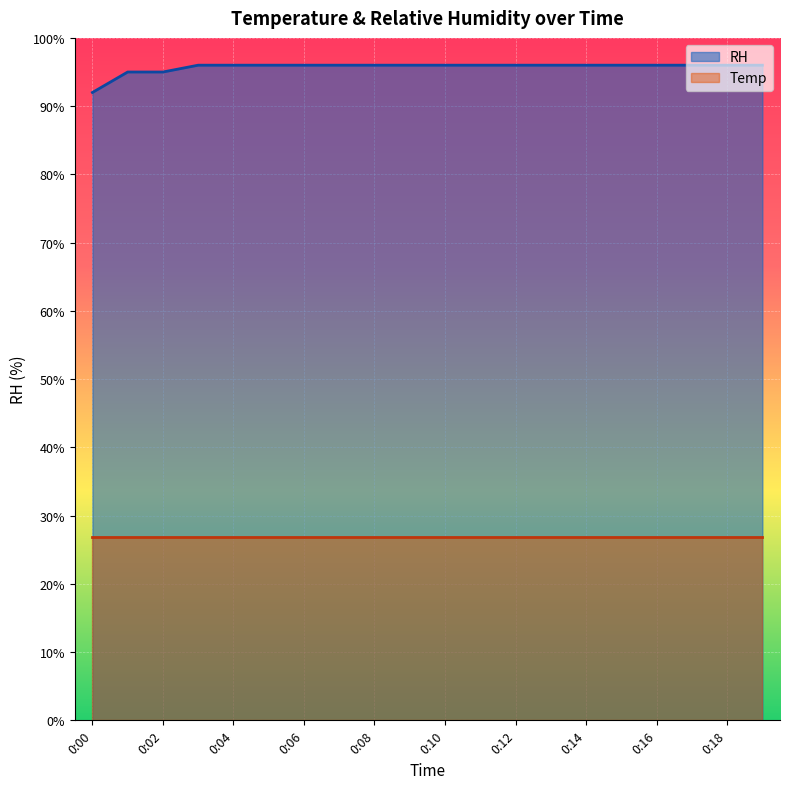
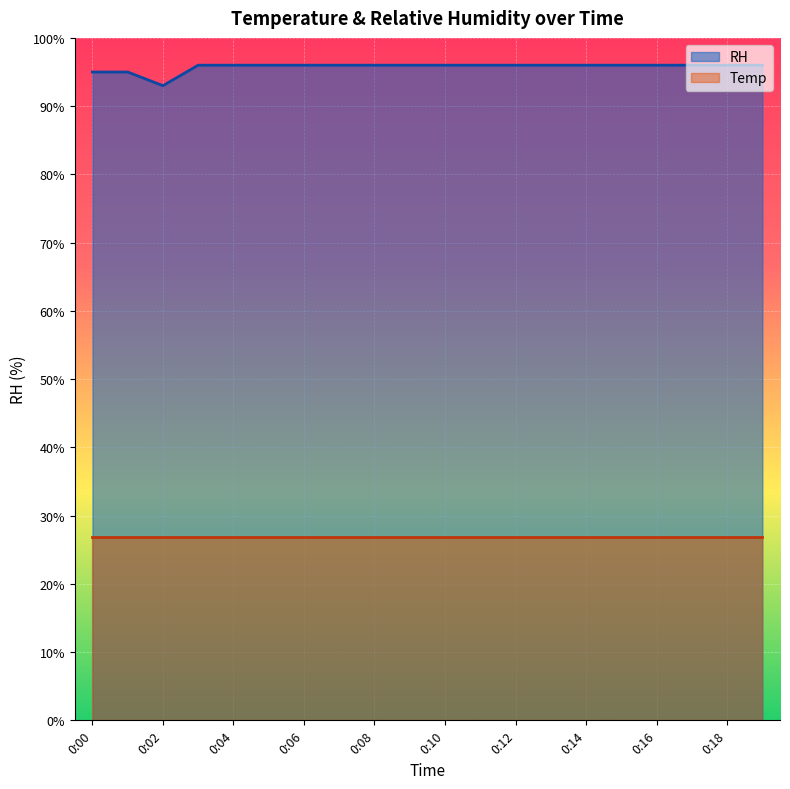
RH, 0:00: 92% -> 95%
RH, 0:02: 95% -> 93%
